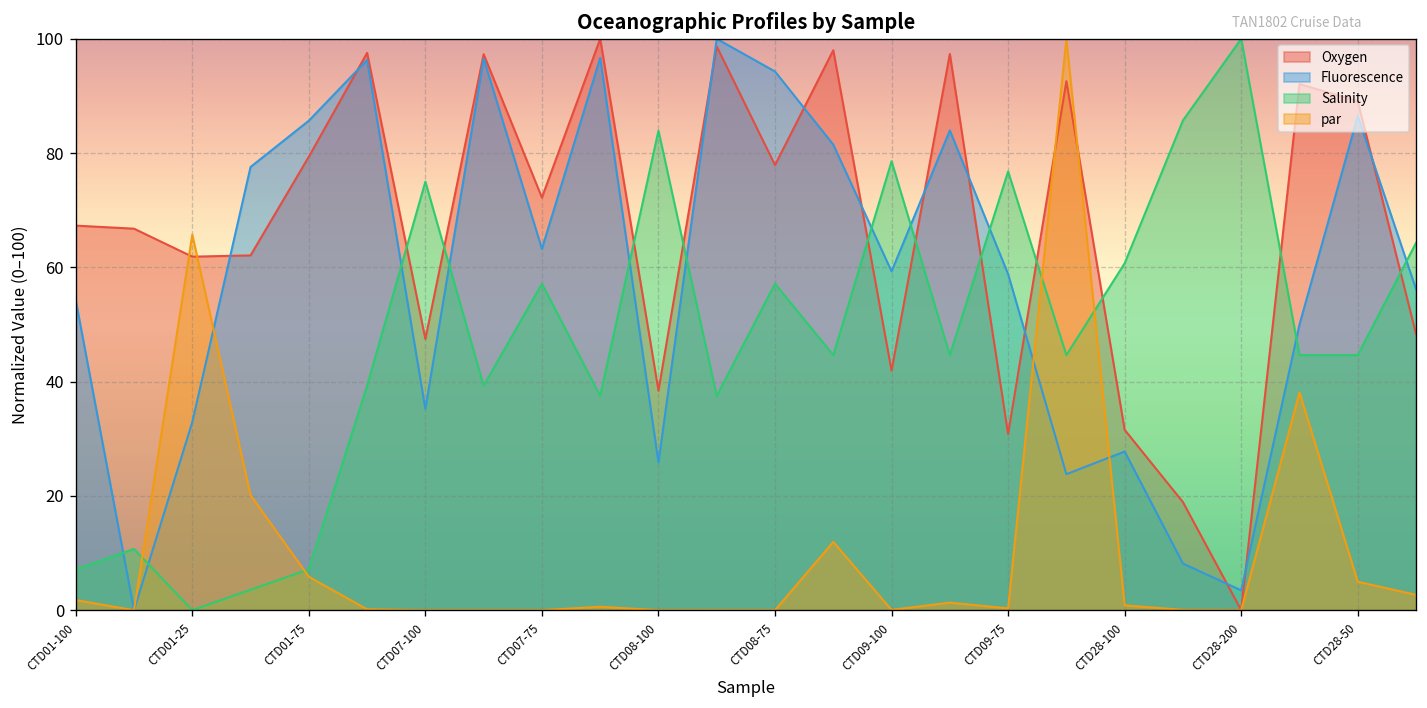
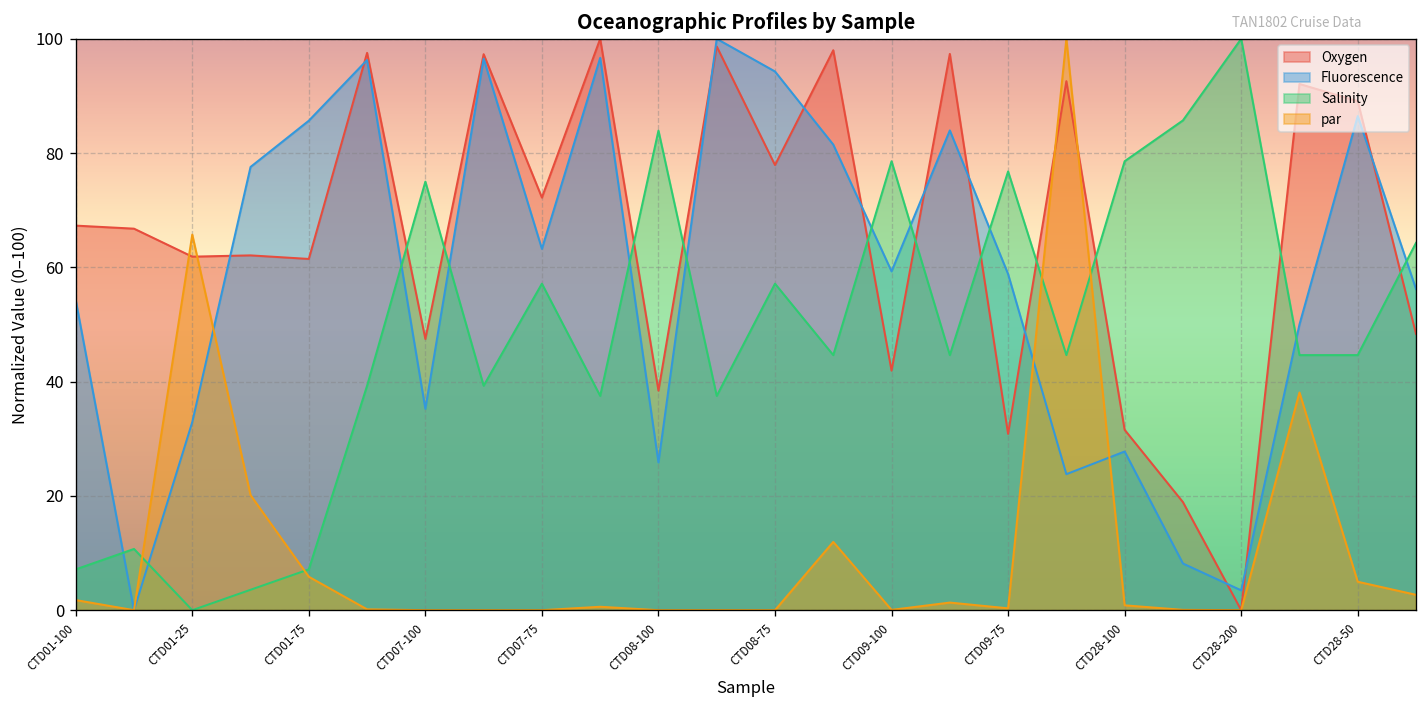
Oxygen, CTD01-75: 79 -> 61
Salinity, CTD28-100: 61 -> 79
